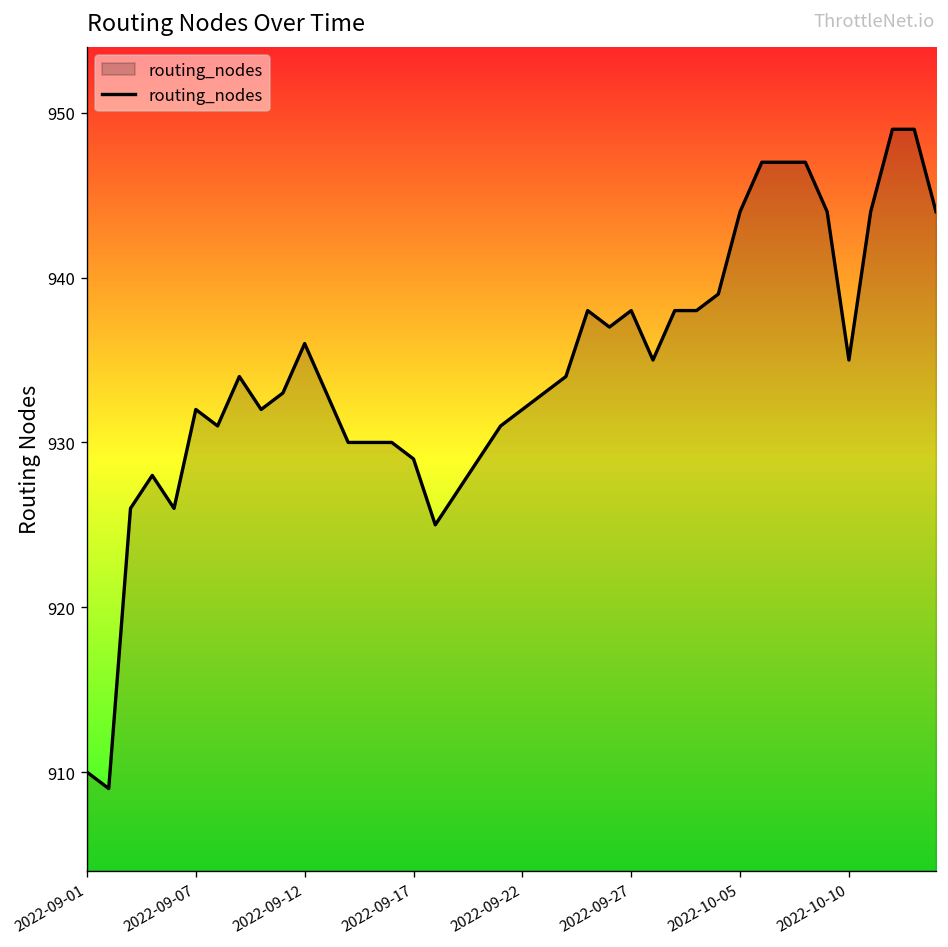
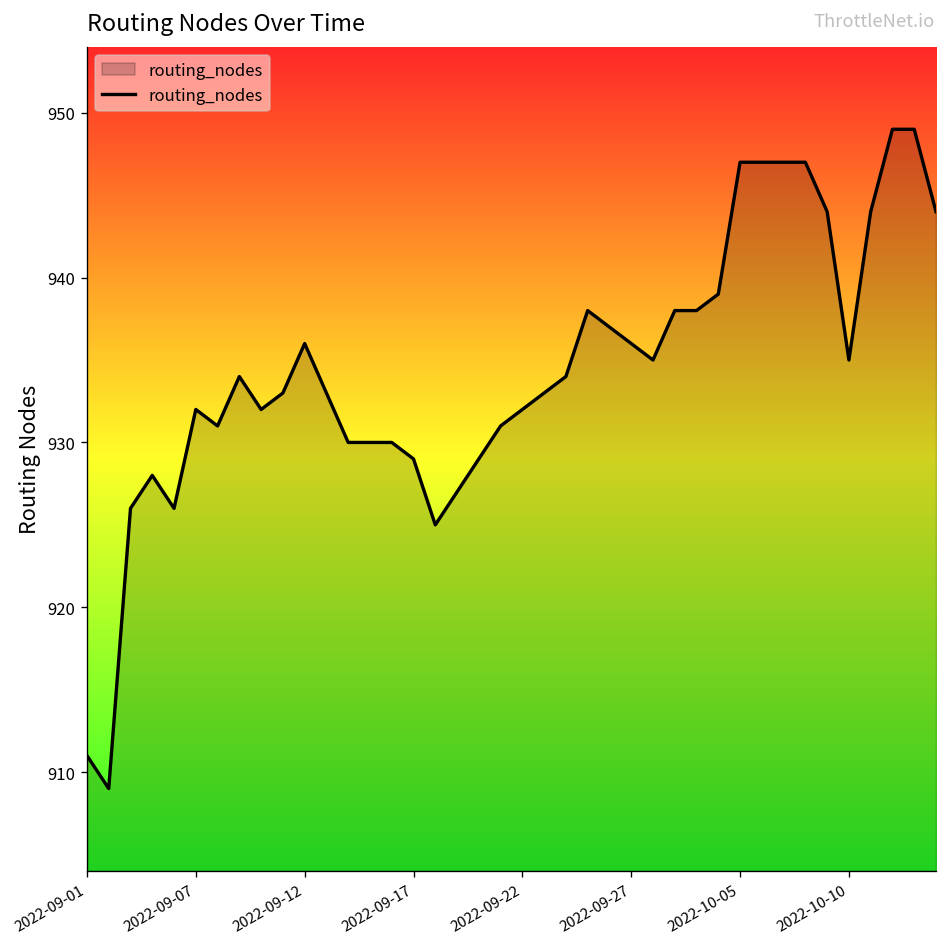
2022-09-01: 910 -> 911
2022-09-27: 938 -> 936
2022-10-05: 944 -> 947
